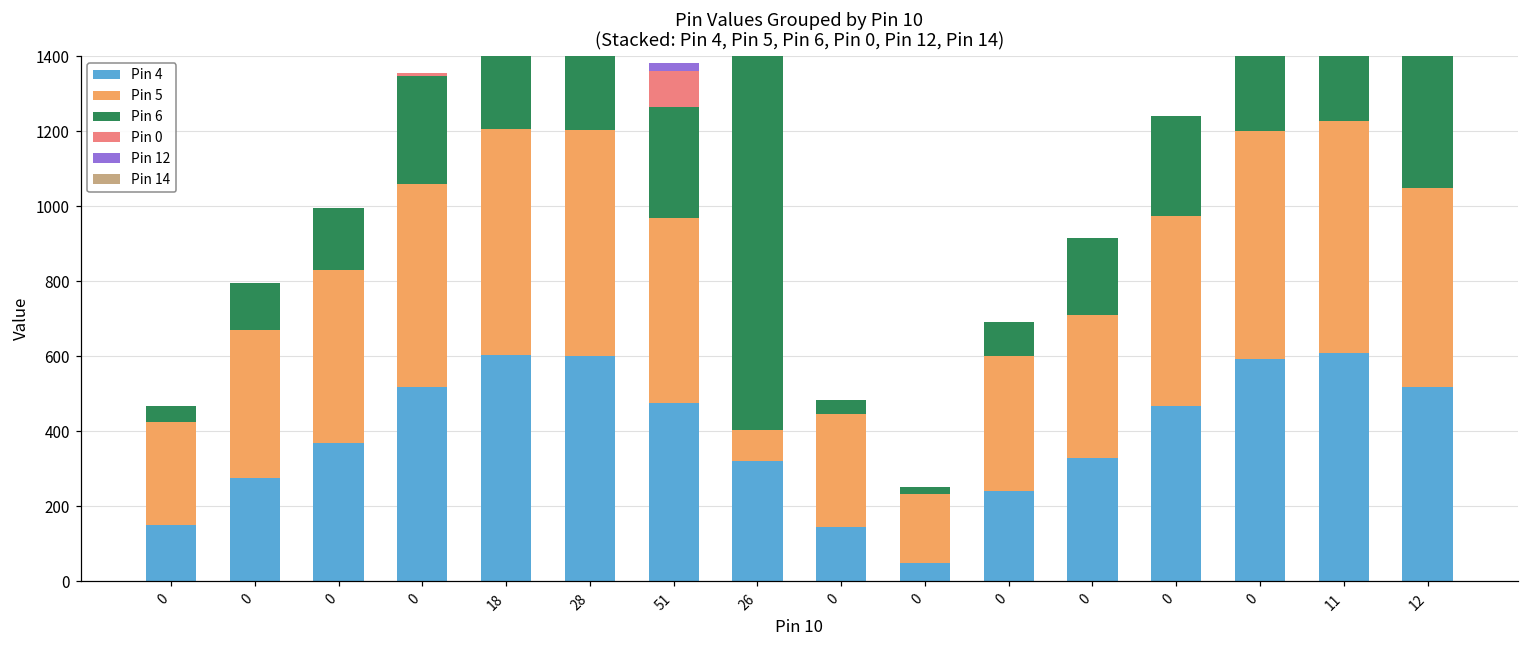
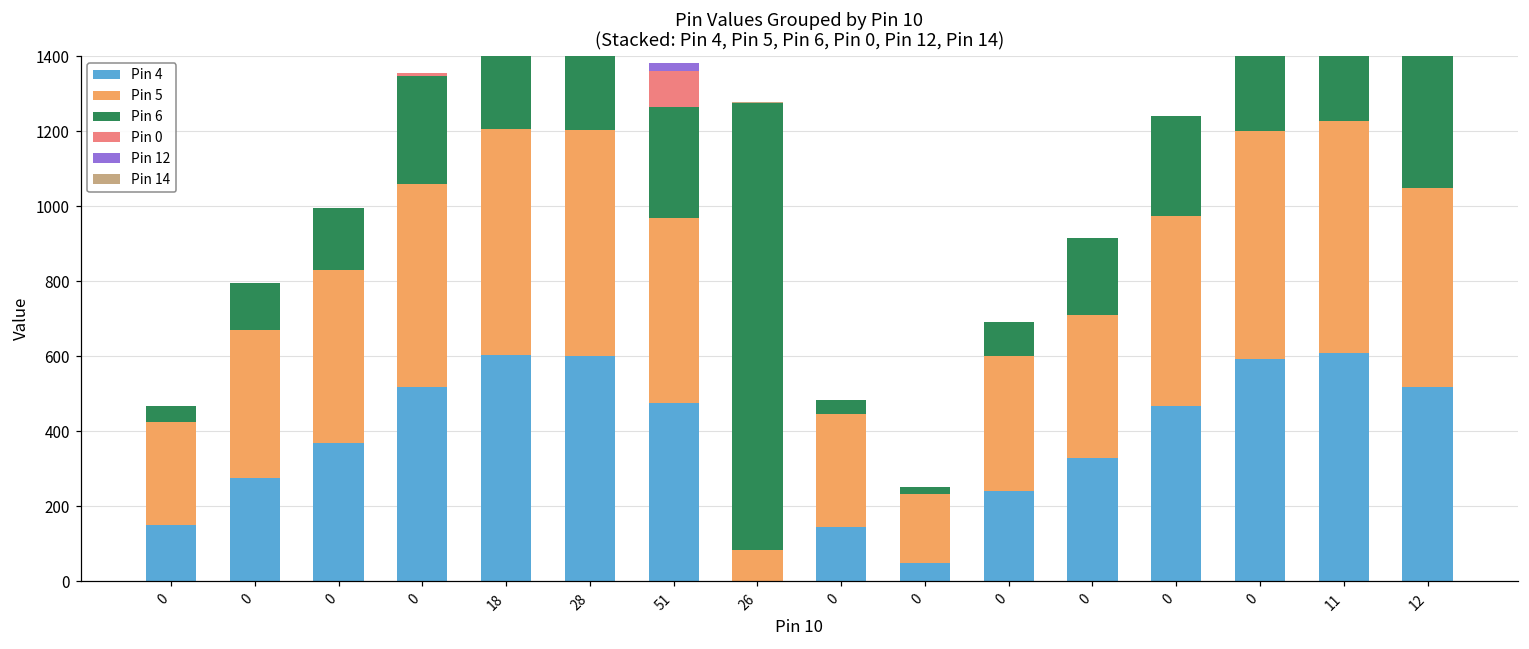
Pin 4, 26: 320 -> 0
